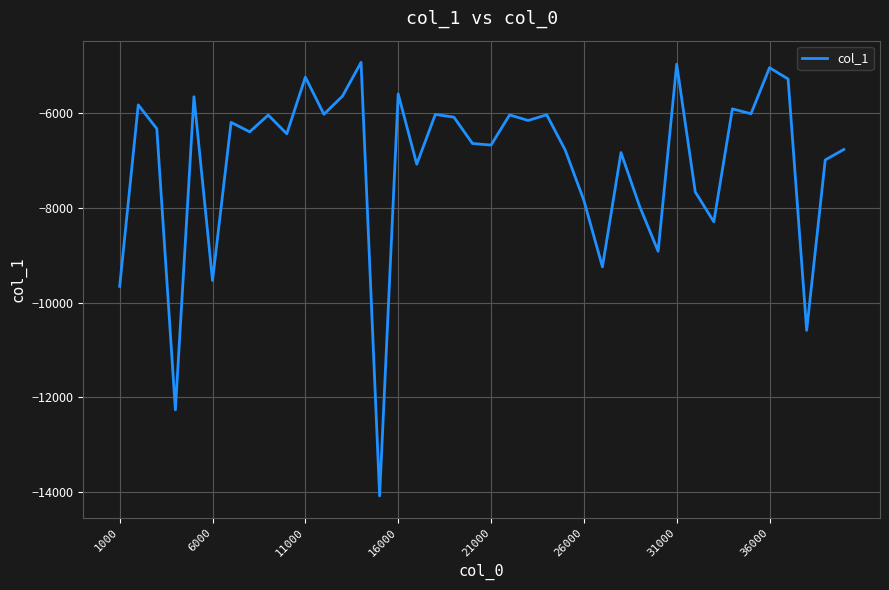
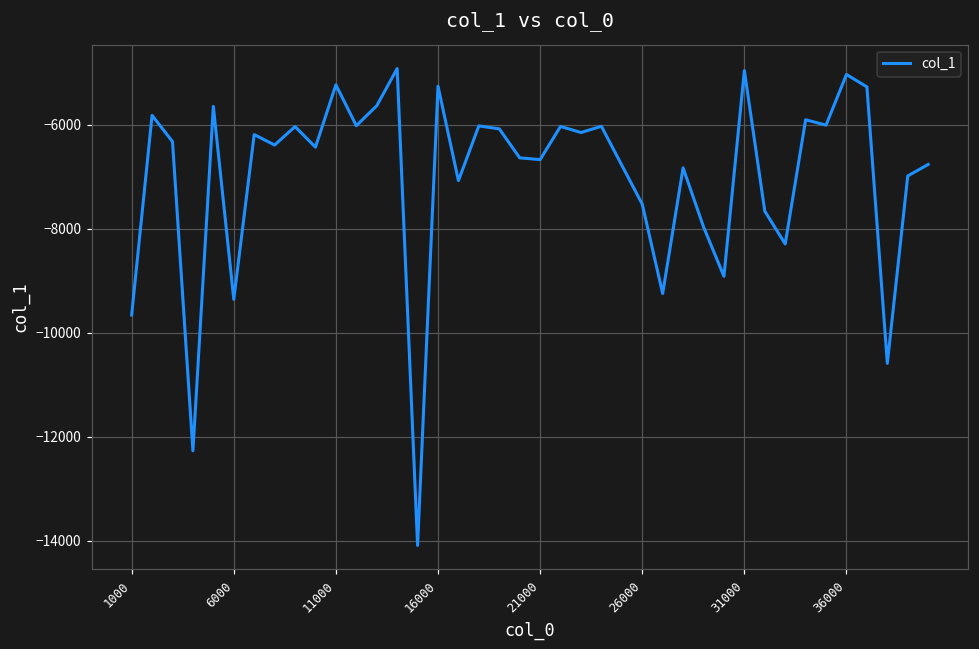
6000: -9500 -> -9400
16000: -5600 -> -5300
26000: -7800 -> -7500
